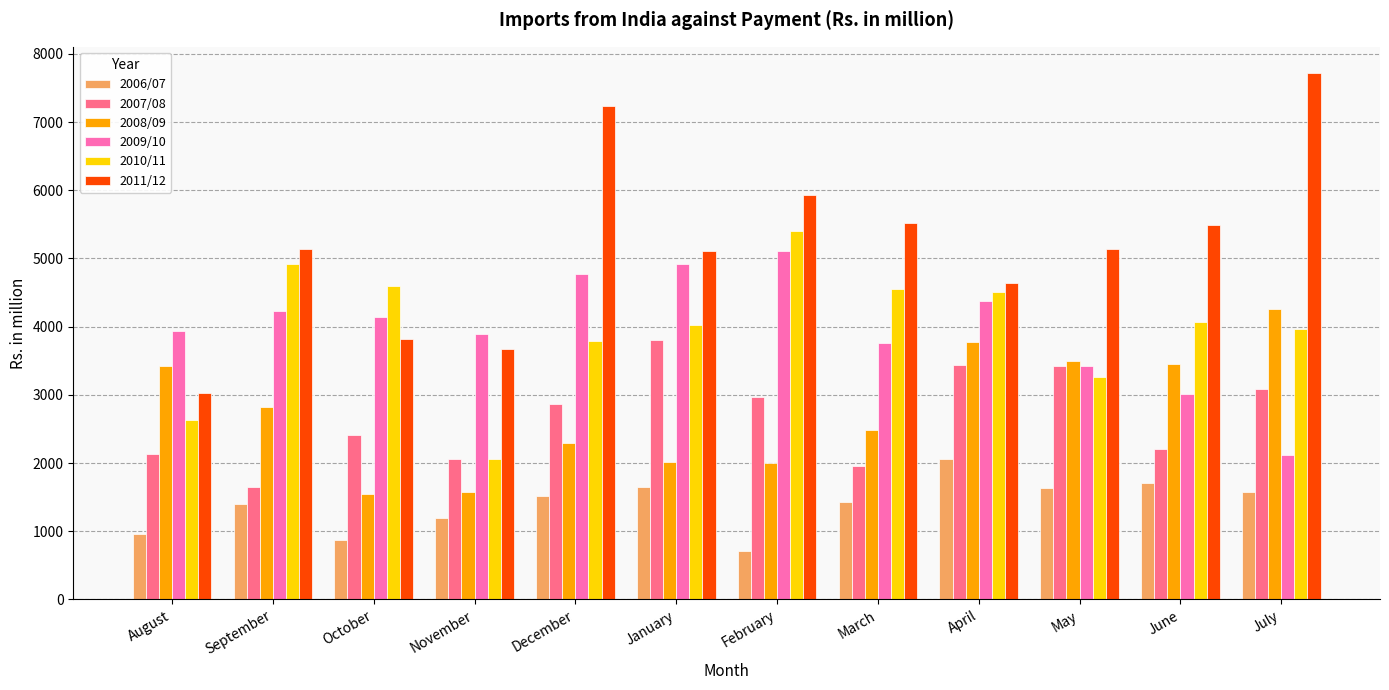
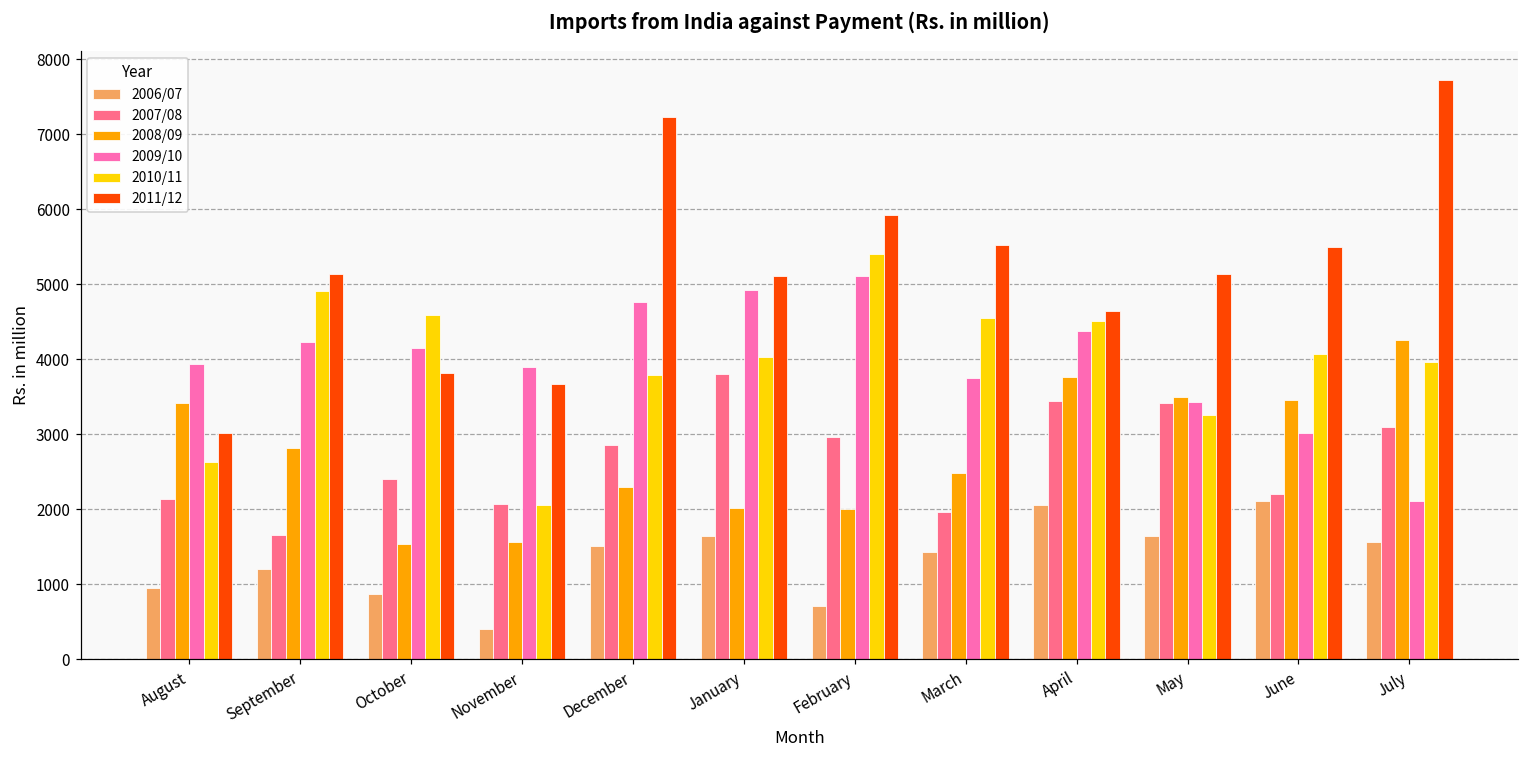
2006/07, September: 1400 -> 1200
2006/07, November: 1200 -> 400
2006/07, June: 1700 -> 2100
